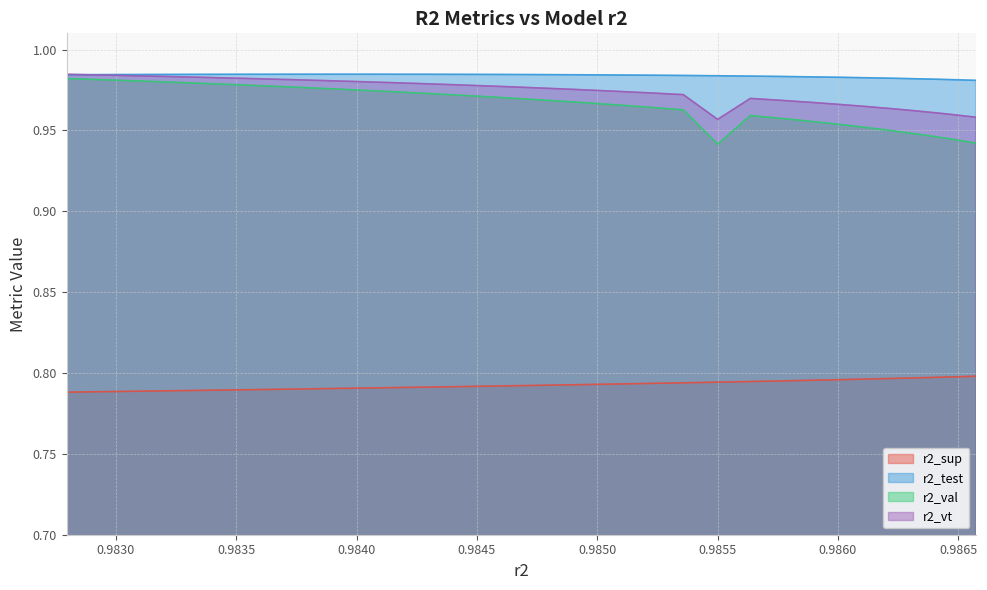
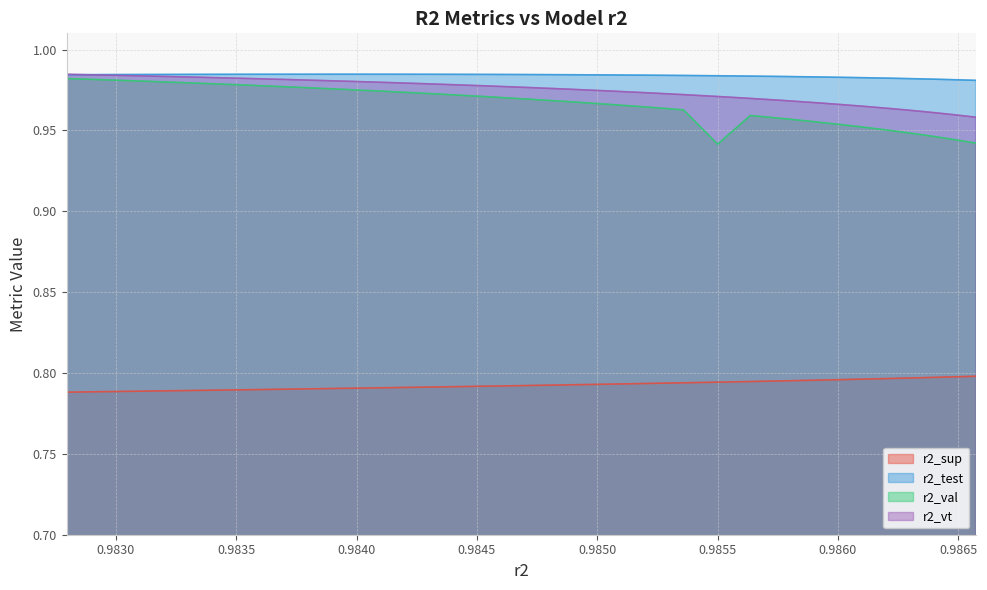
r2_vt, 0.9855: 0.957 -> 0.971
